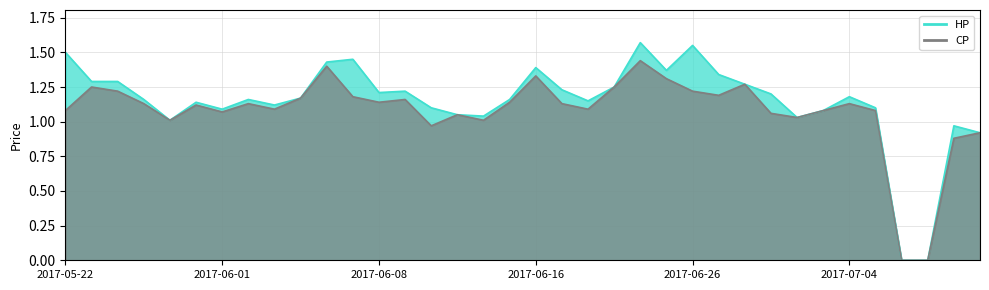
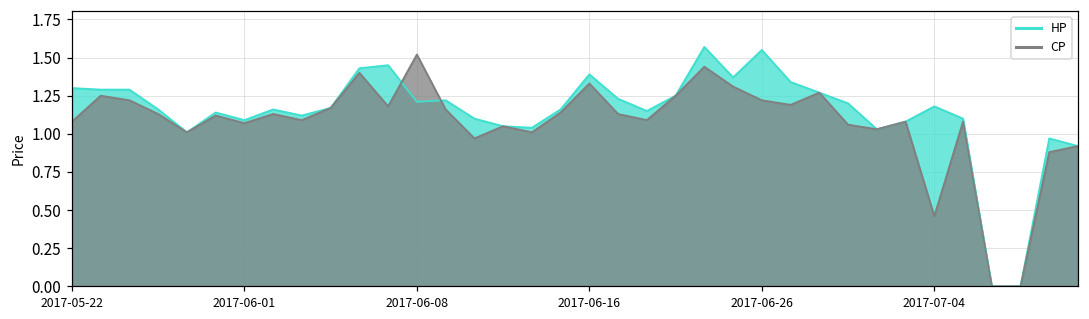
HP, 2017-05-22: 1.5 -> 1.3
CP, 2017-06-08: 1.14 -> 1.52
CP, 2017-07-04: 1.13 -> 0.46
